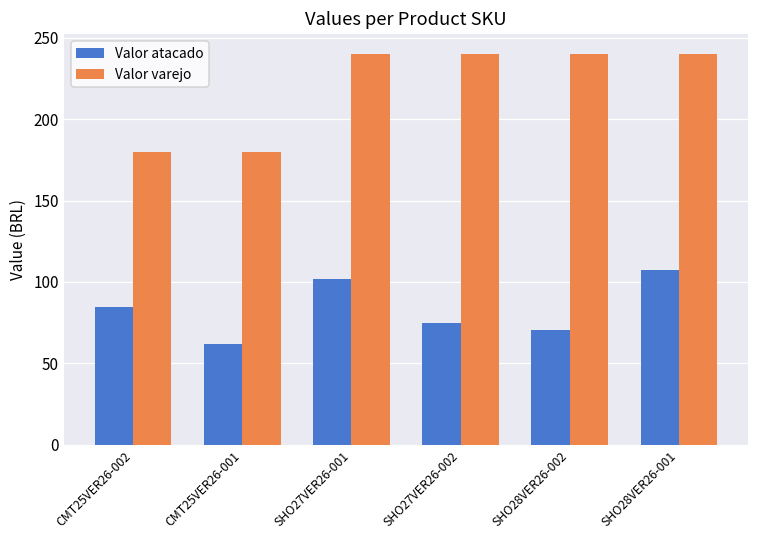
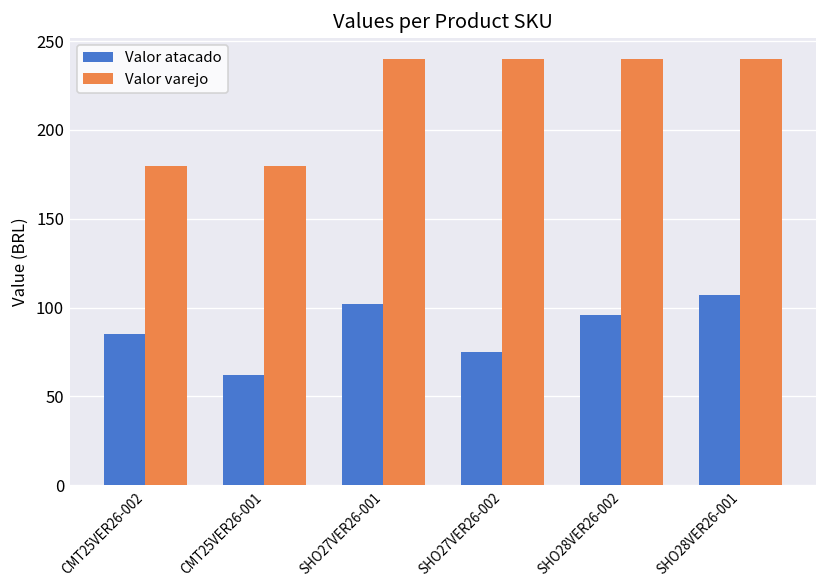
Valor atacado, SHO28VER26-002: 71 -> 96
